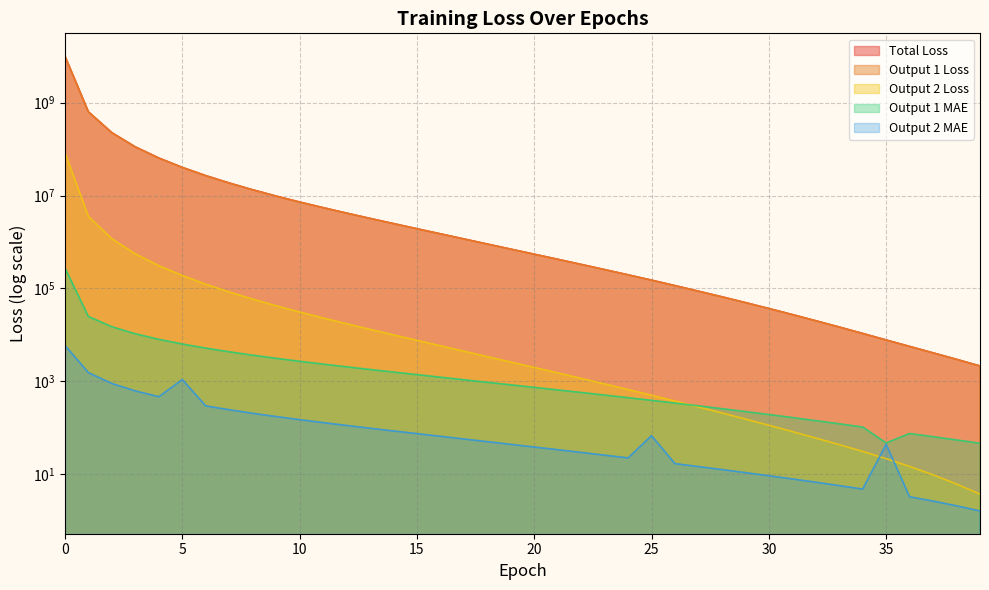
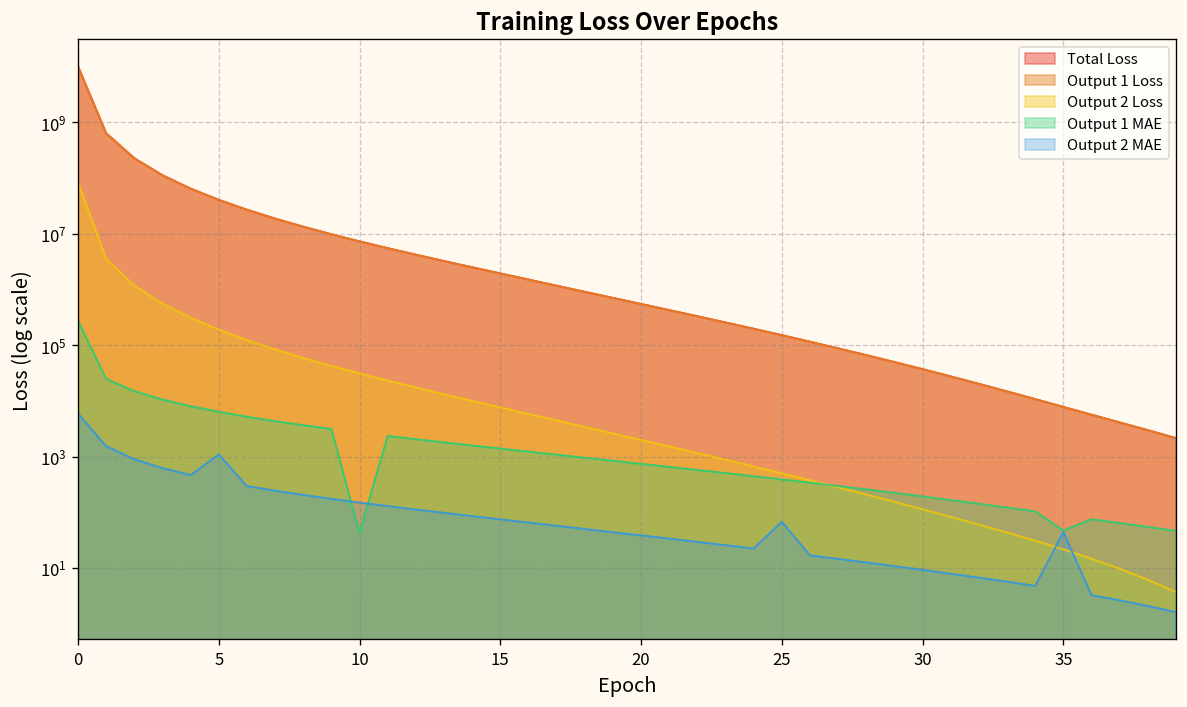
Output 1 MAE, 10: 3000 -> 40
